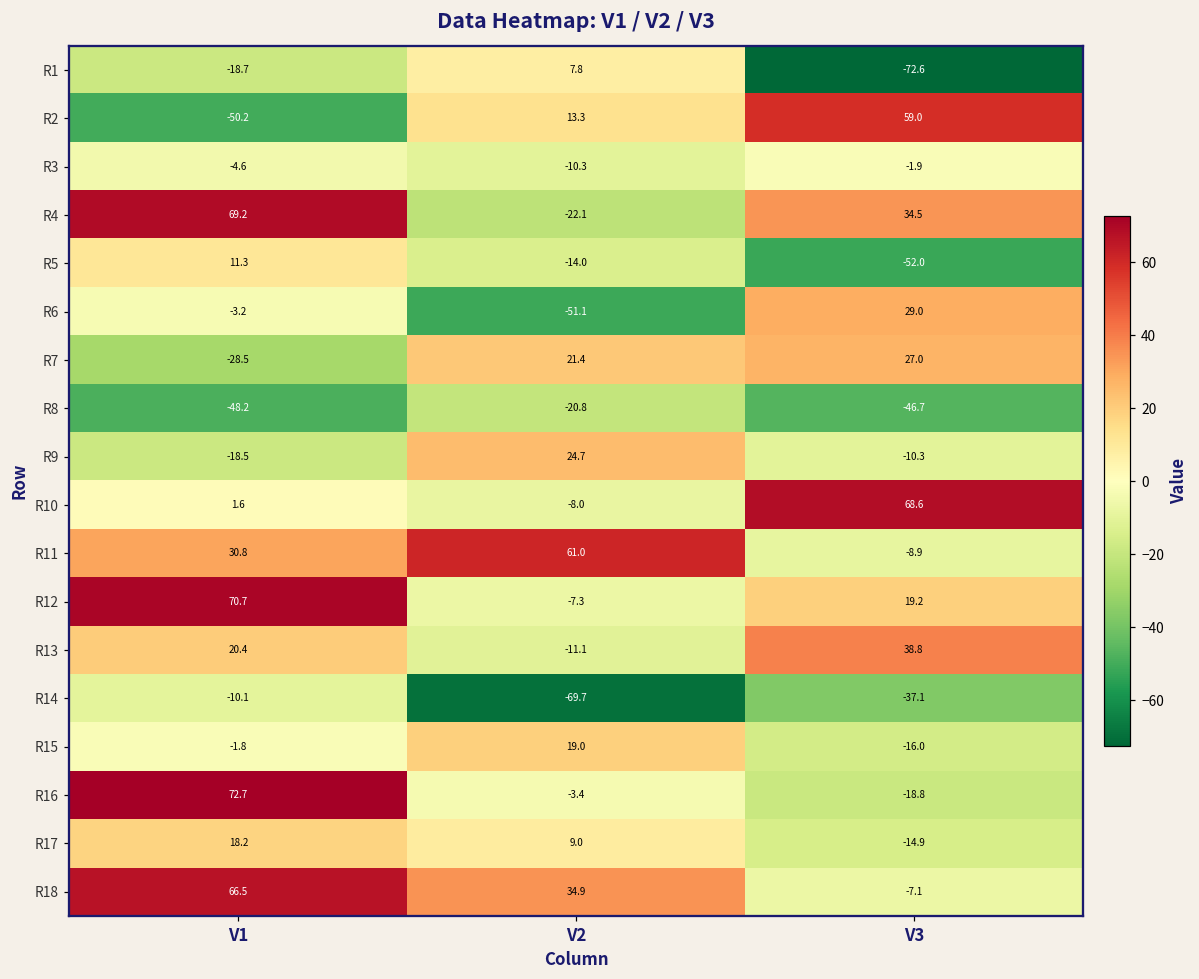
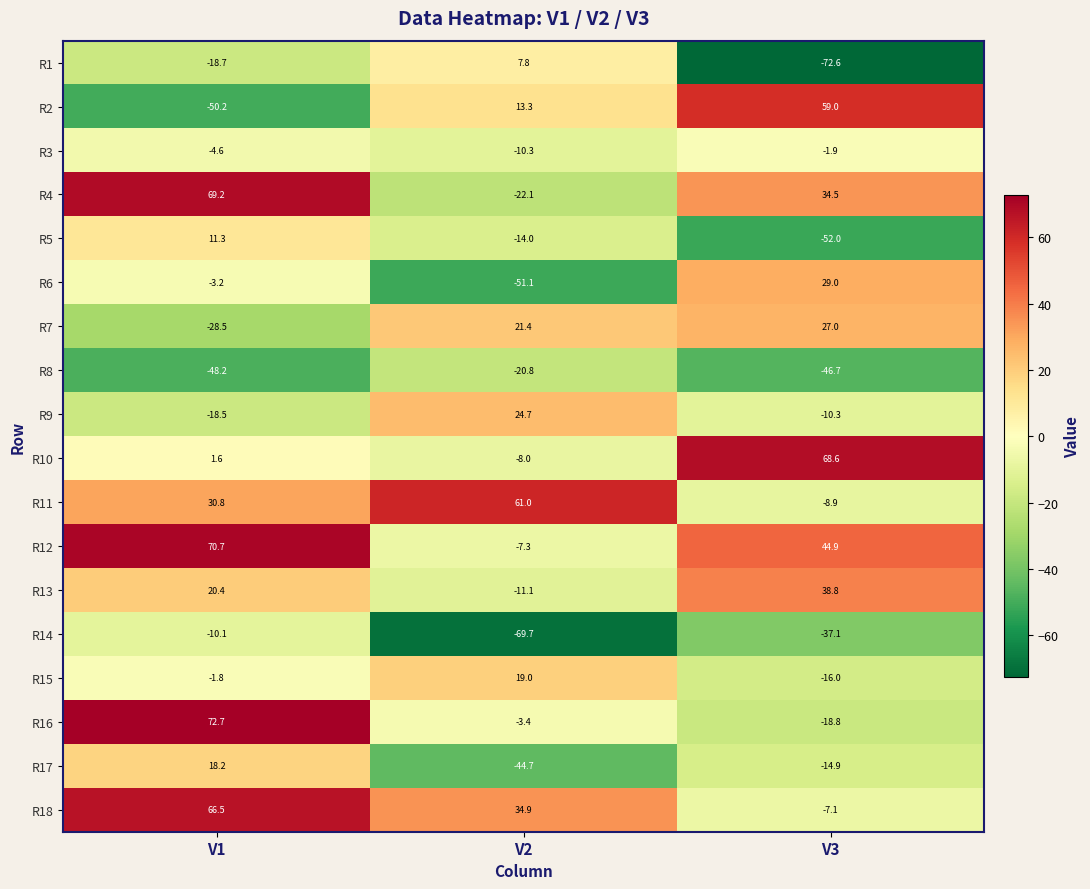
R12, V3: 19.2 -> 44.9
R17, V2: 9.0 -> -44.7
